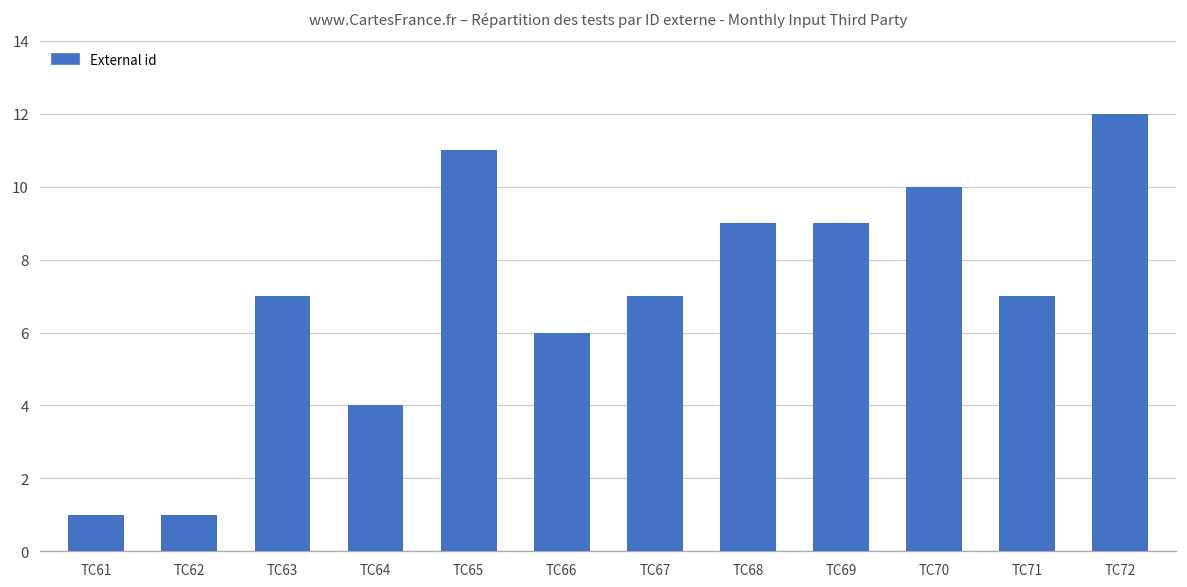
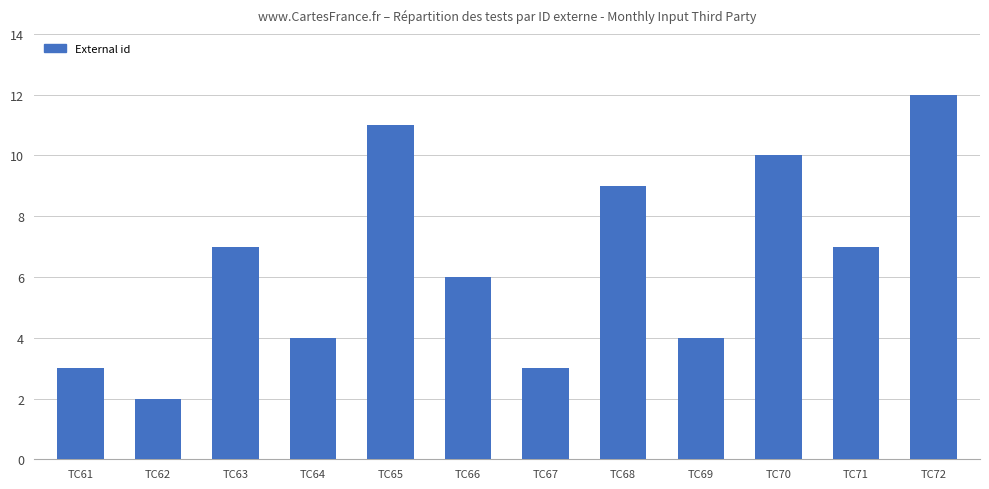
TC61: 1 -> 3
TC62: 1 -> 2
TC67: 7 -> 3
TC69: 9 -> 4
